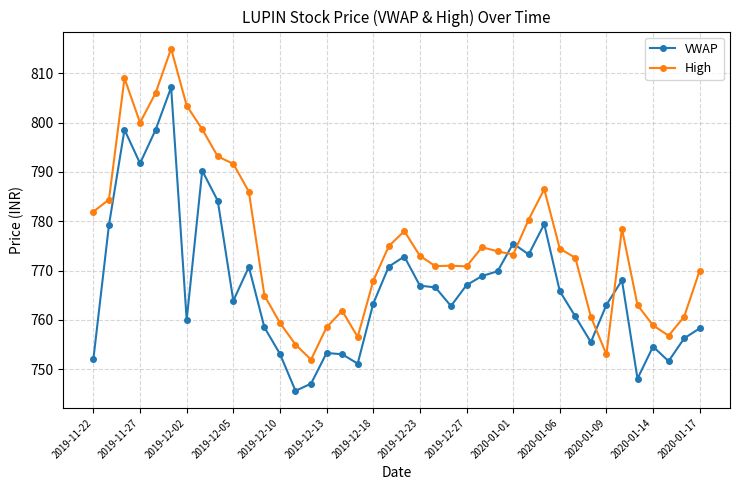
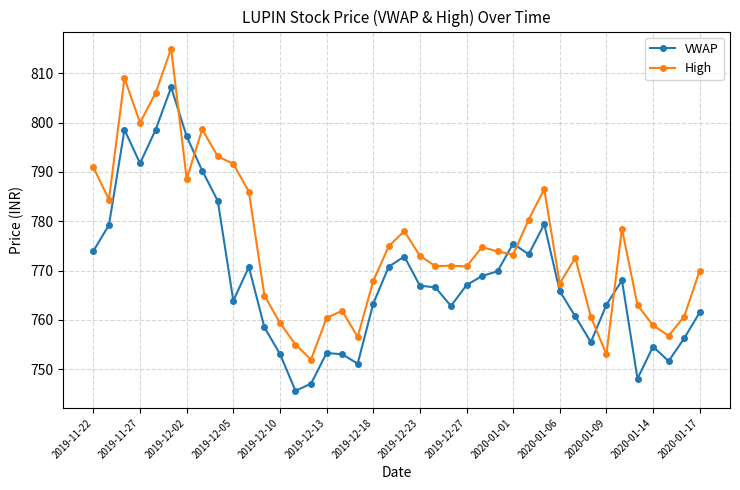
VWAP, 2019-11-22: 752 -> 774
High, 2019-11-22: 782 -> 791
VWAP, 2019-12-02: 760 -> 797
High, 2019-12-02: 803 -> 789
High, 2019-12-13: 759 -> 760
High, 2020-01-06: 774 -> 767
VWAP, 2020-01-17: 758 -> 762
